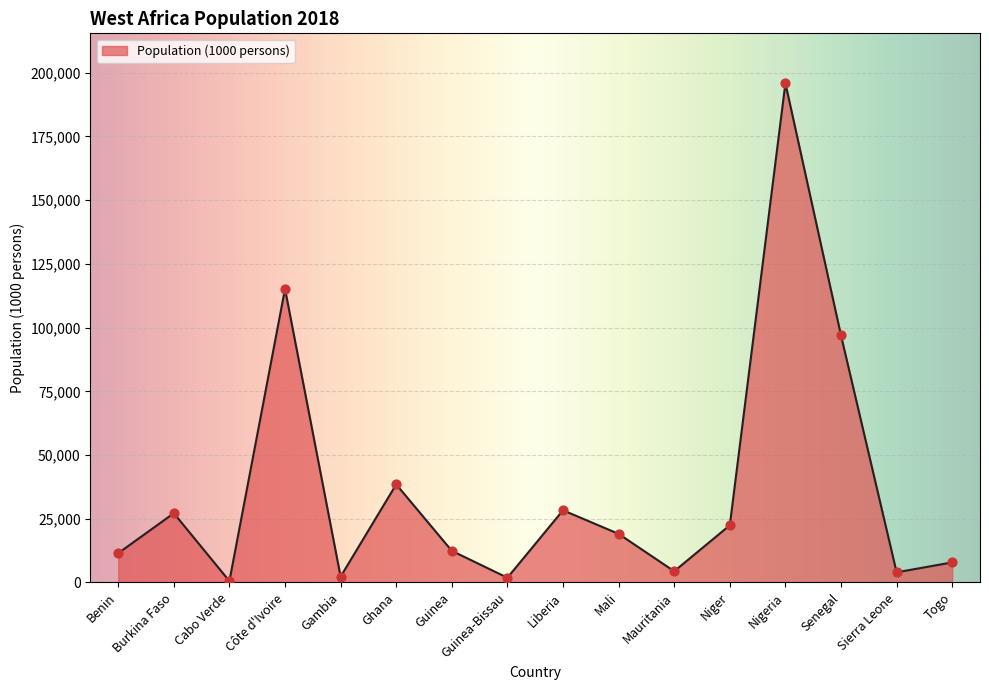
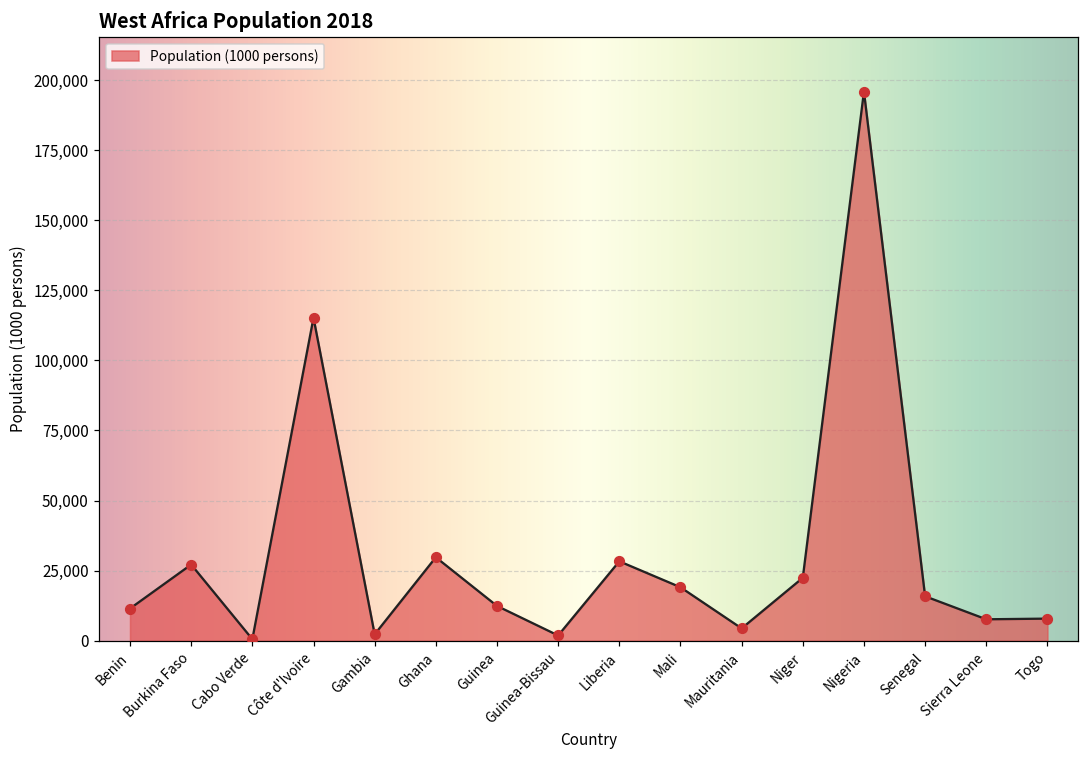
Ghana: 38,000 -> 30,000
Senegal: 97,000 -> 16,000
Sierra Leone: 4,000 -> 8,000
